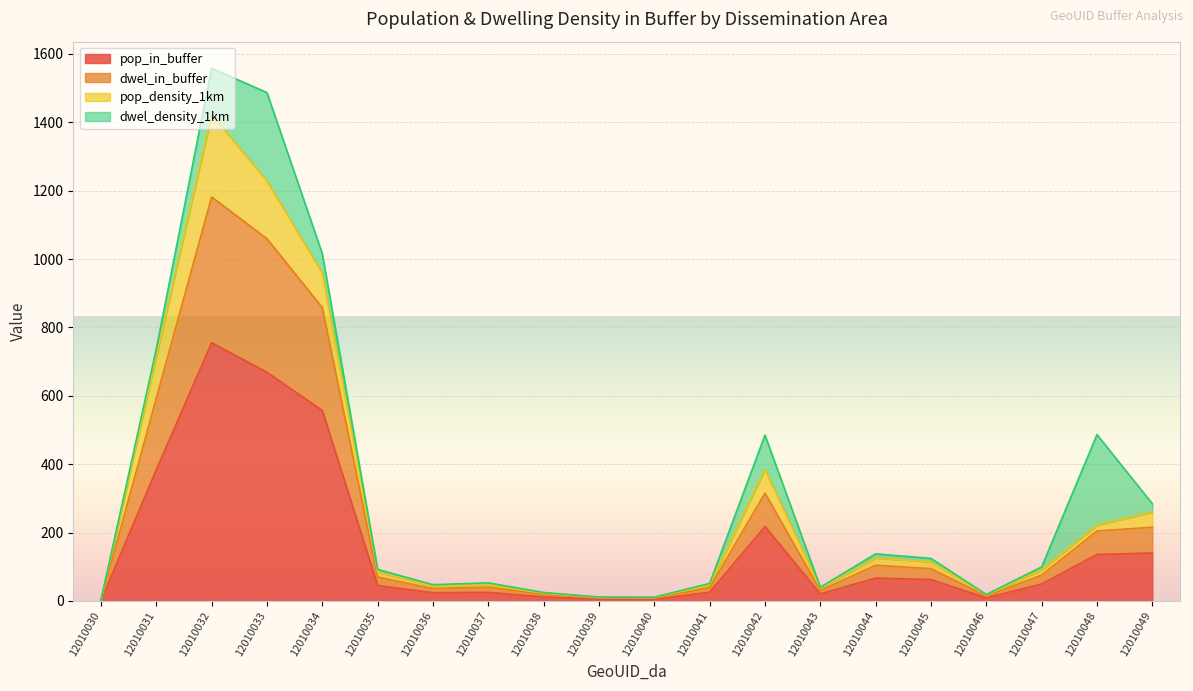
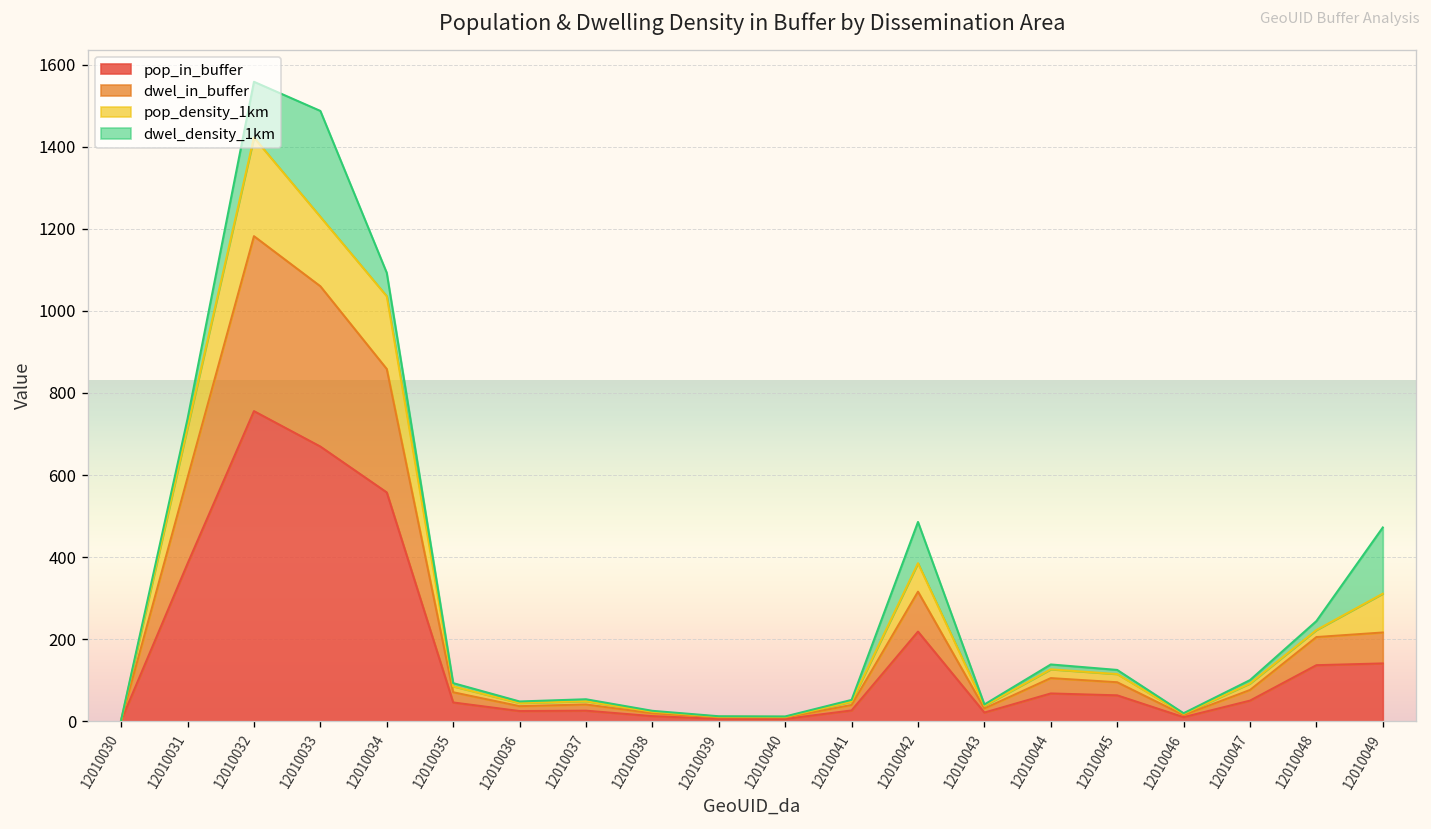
pop_density_1km, 12010034: 100 -> 180
dwel_density_1km, 12010048: 260 -> 20
pop_density_1km, 12010049: 40 -> 90
dwel_density_1km, 12010049: 20 -> 160
